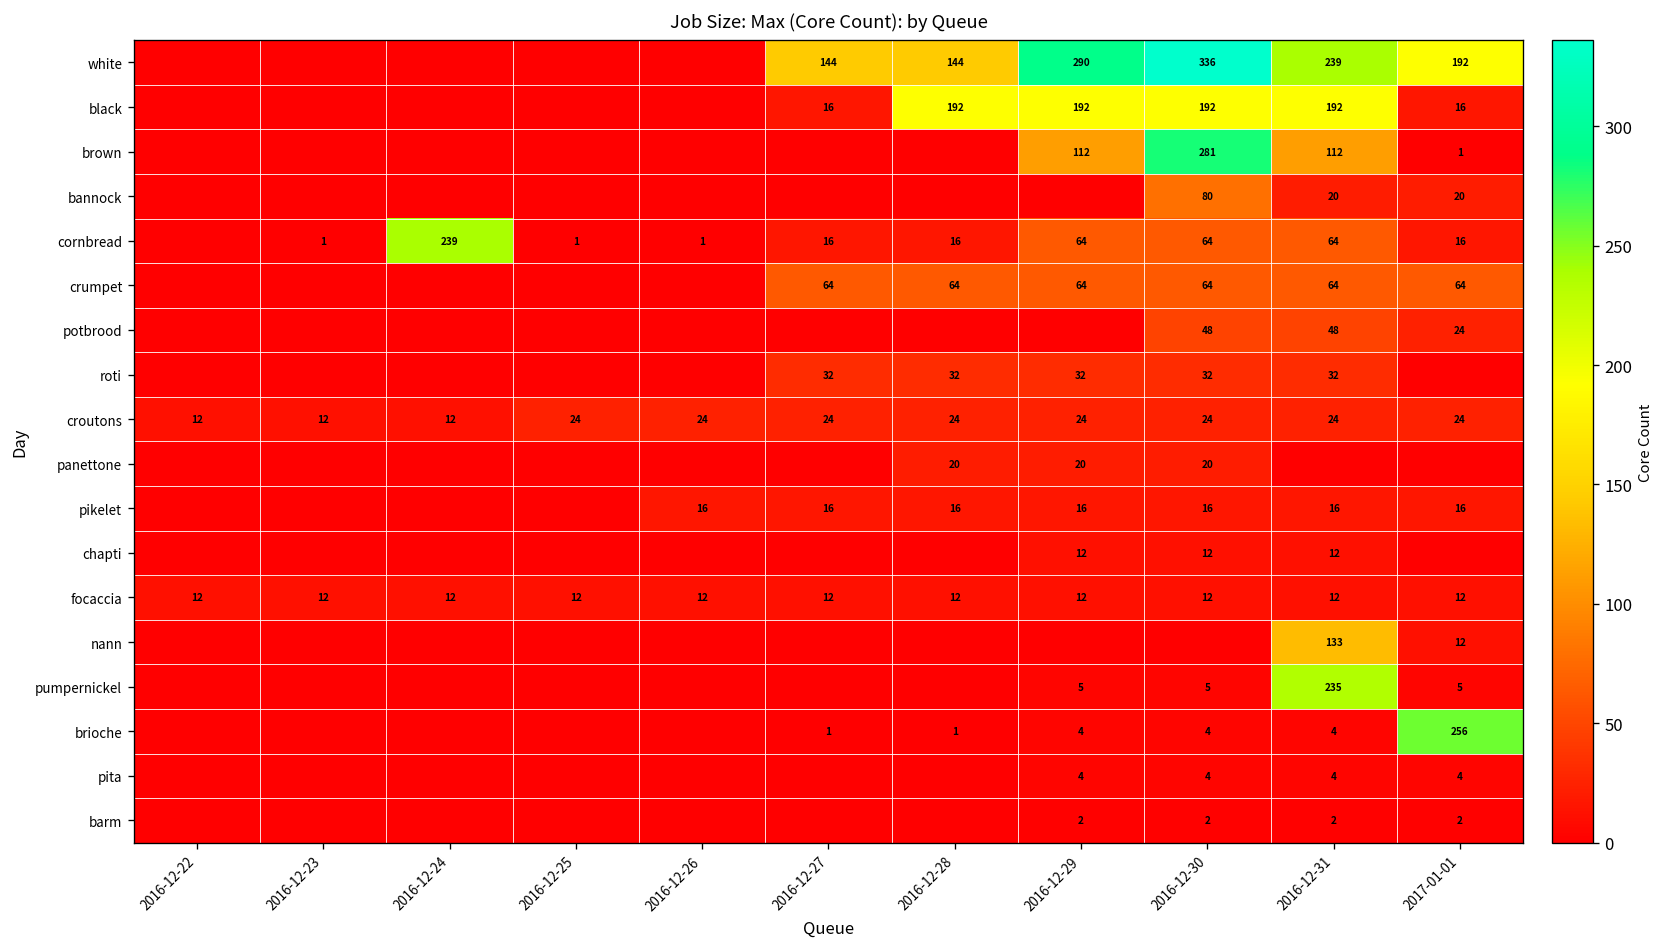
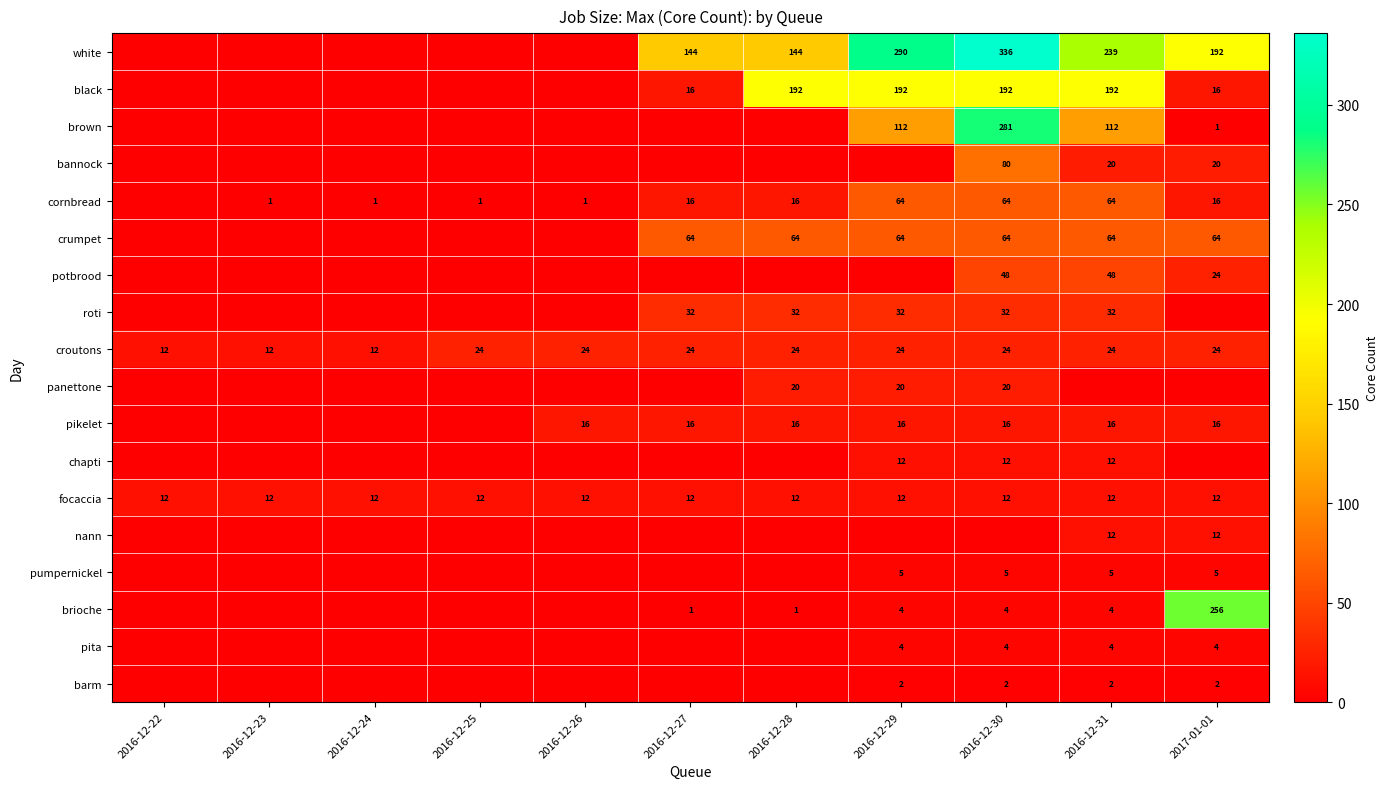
cornbread, 2016-12-24: 239 -> 1
nann, 2016-12-31: 133 -> 12
pumpernickel, 2016-12-31: 235 -> 5
